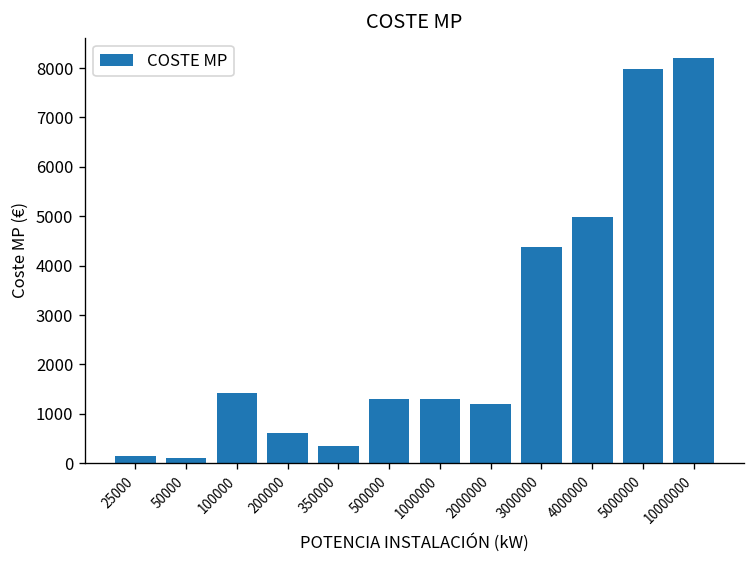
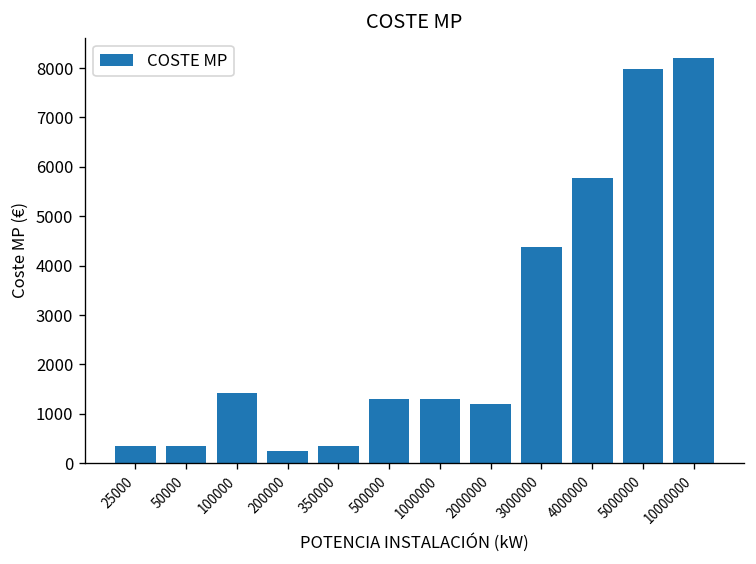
25000: 100 -> 400
50000: 100 -> 400
200000: 600 -> 200
4000000: 5000 -> 5800
